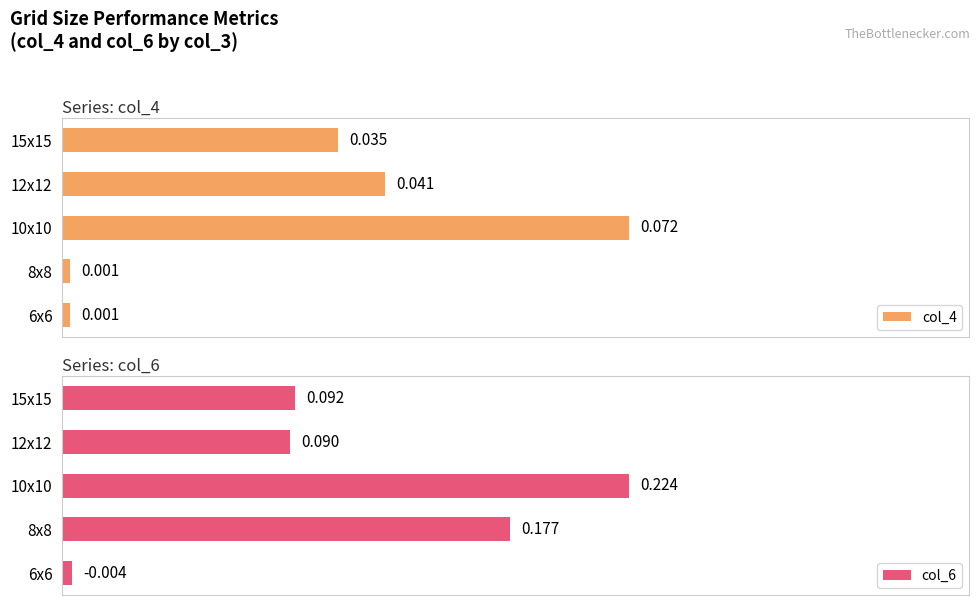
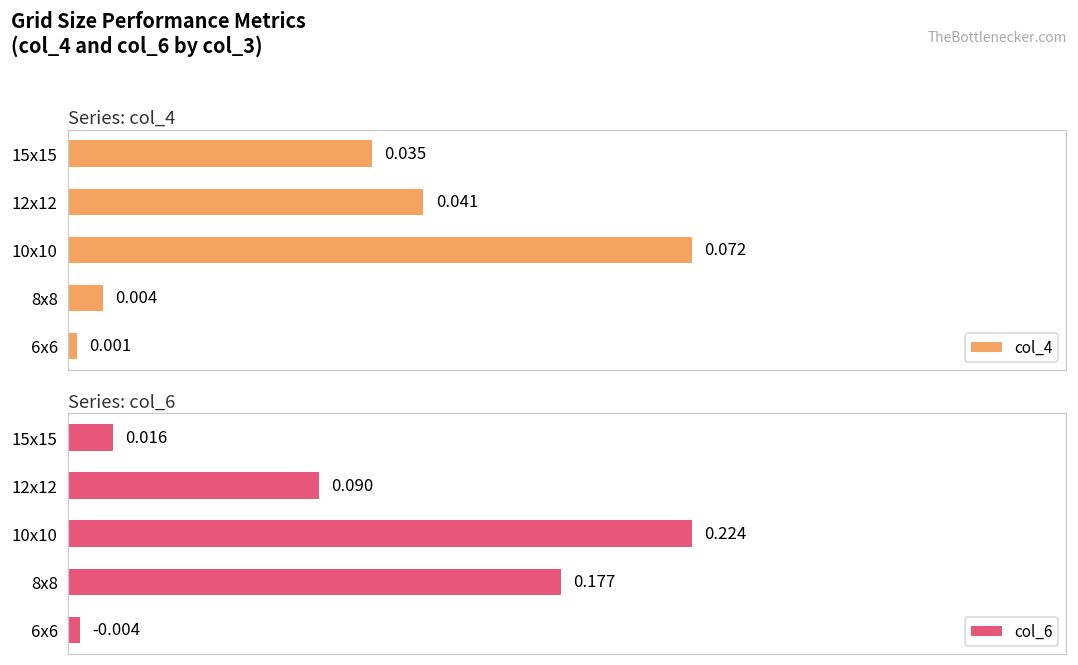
Series: col_4, 8x8: 0.001 -> 0.004
Series: col_6, 15x15: 0.092 -> 0.016
